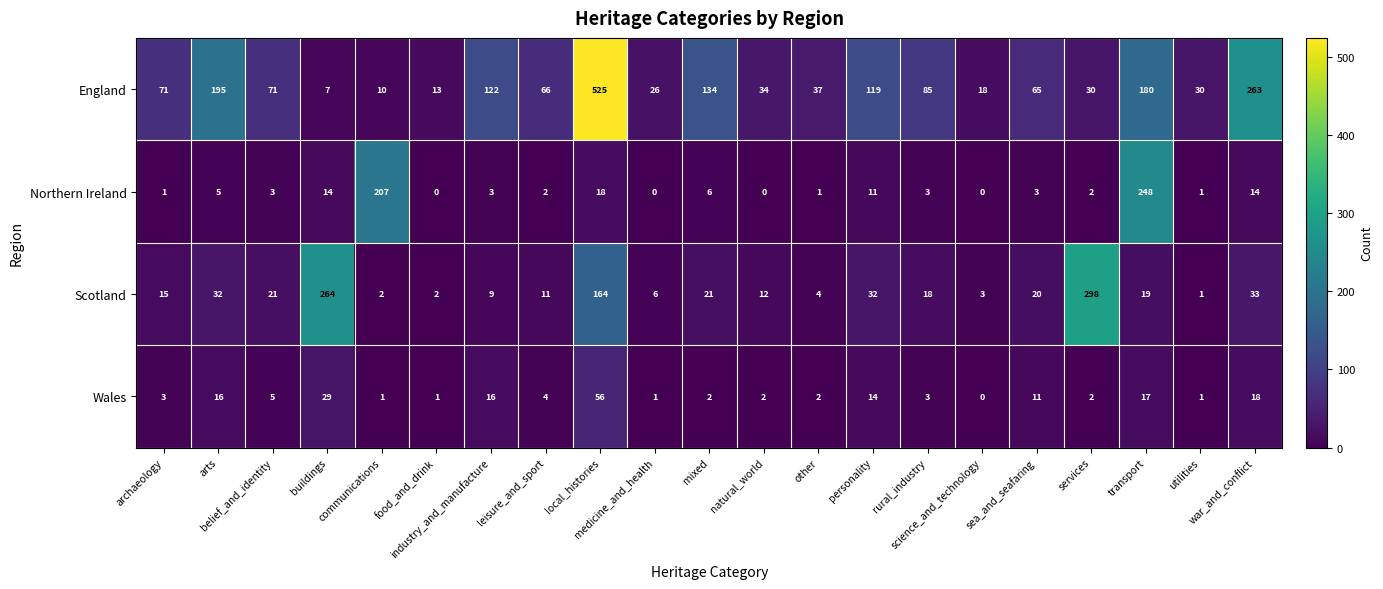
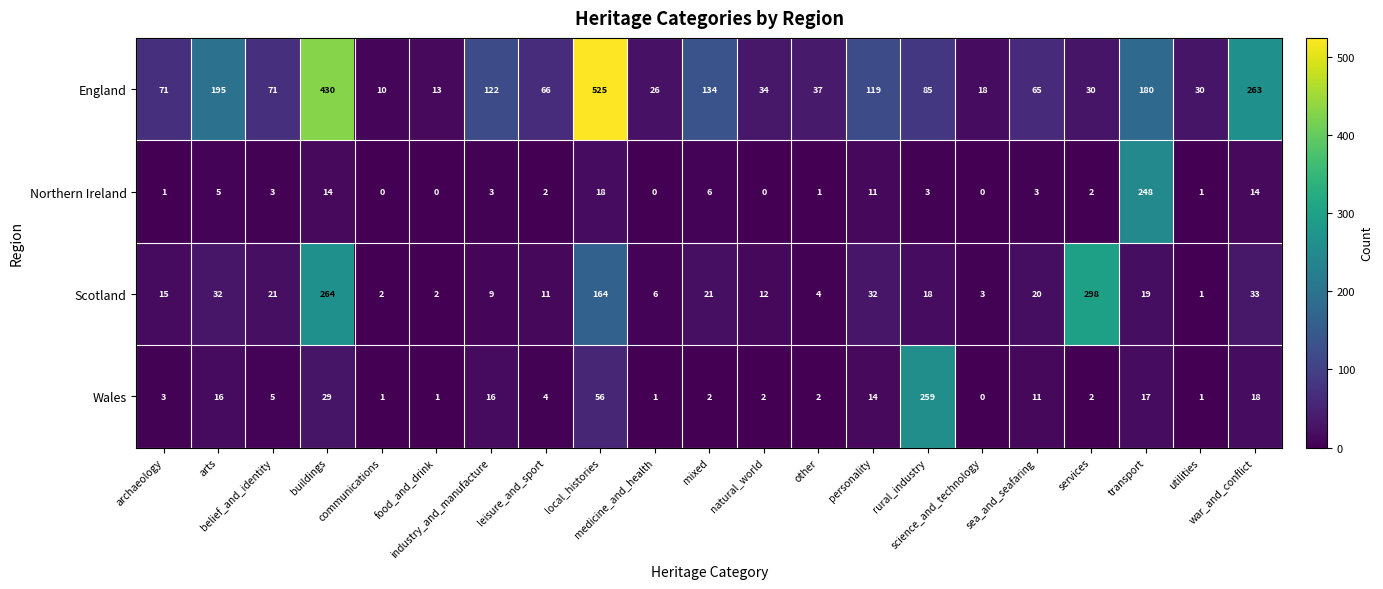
England, buildings: 7 -> 430
Northern Ireland, communications: 207 -> 0
Wales, rural_industry: 3 -> 259
